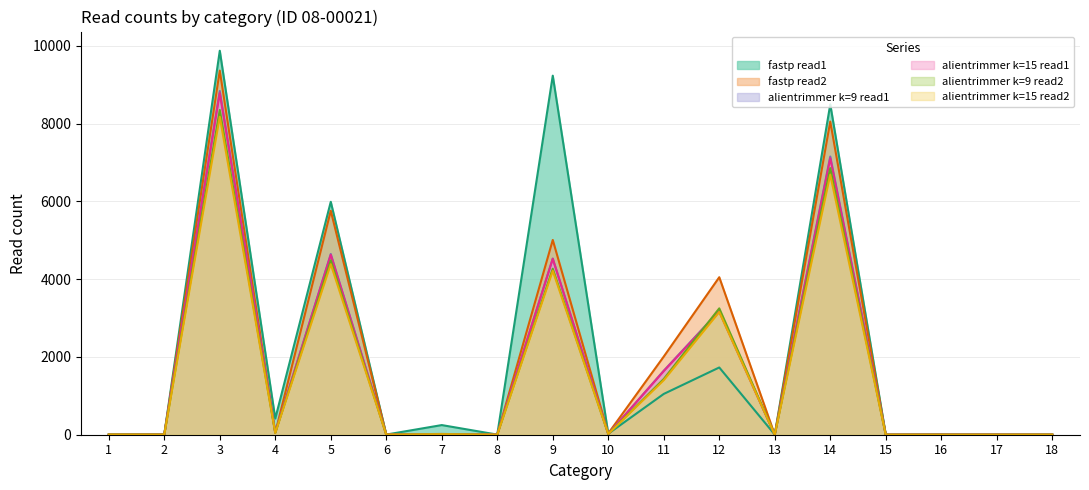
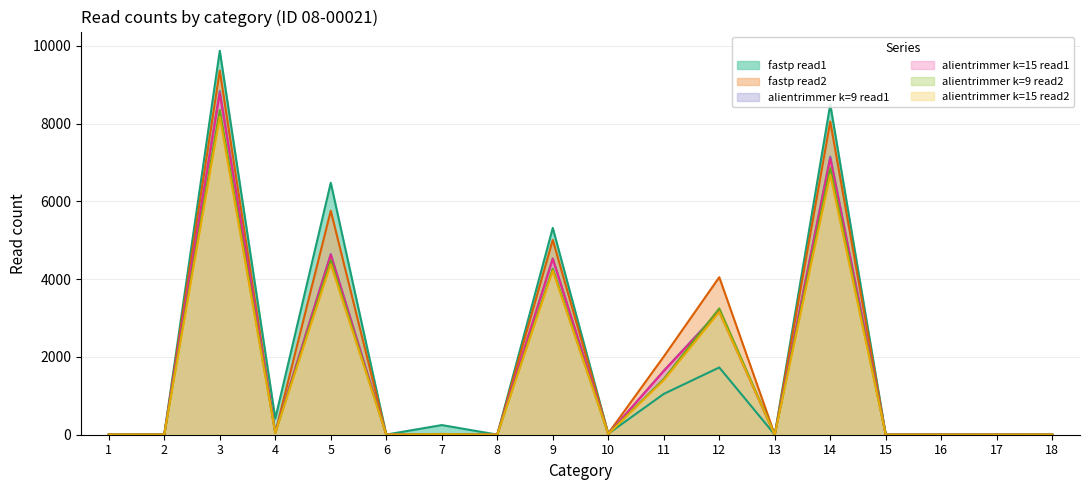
fastp read1, 5: 6000 -> 6500
fastp read1, 9: 9200 -> 5300
